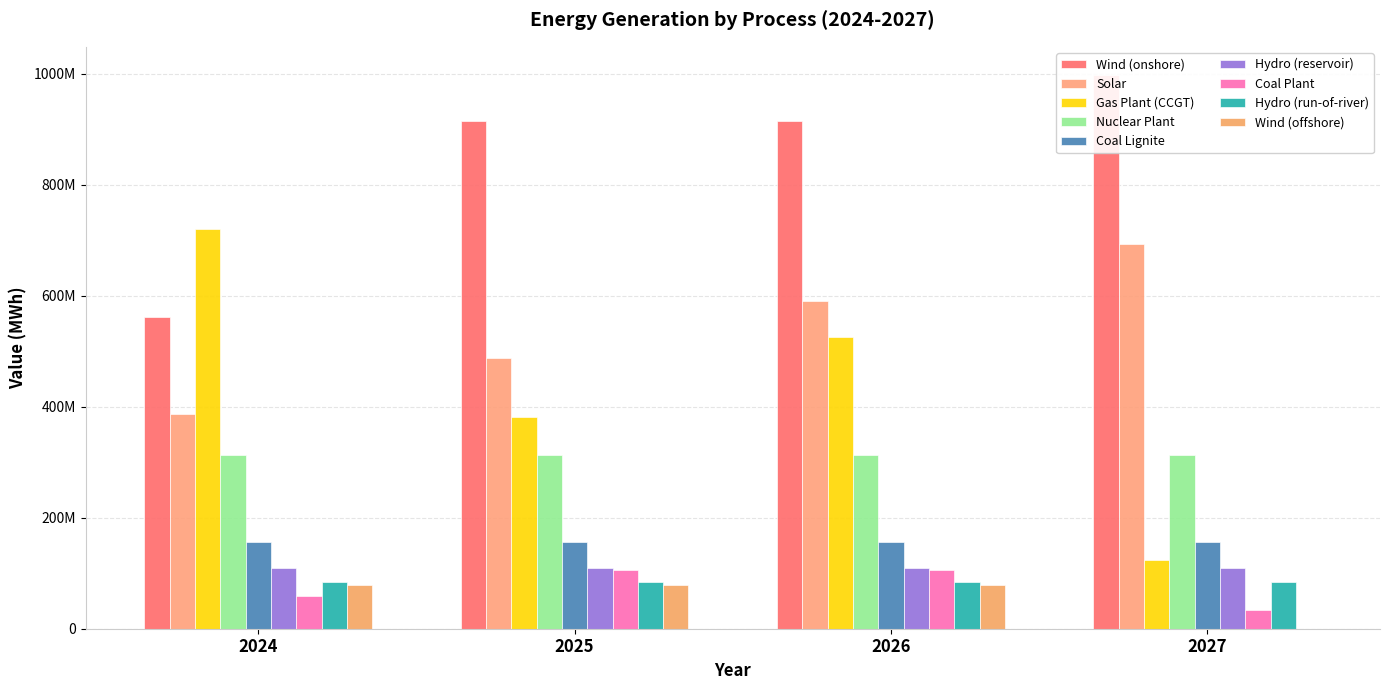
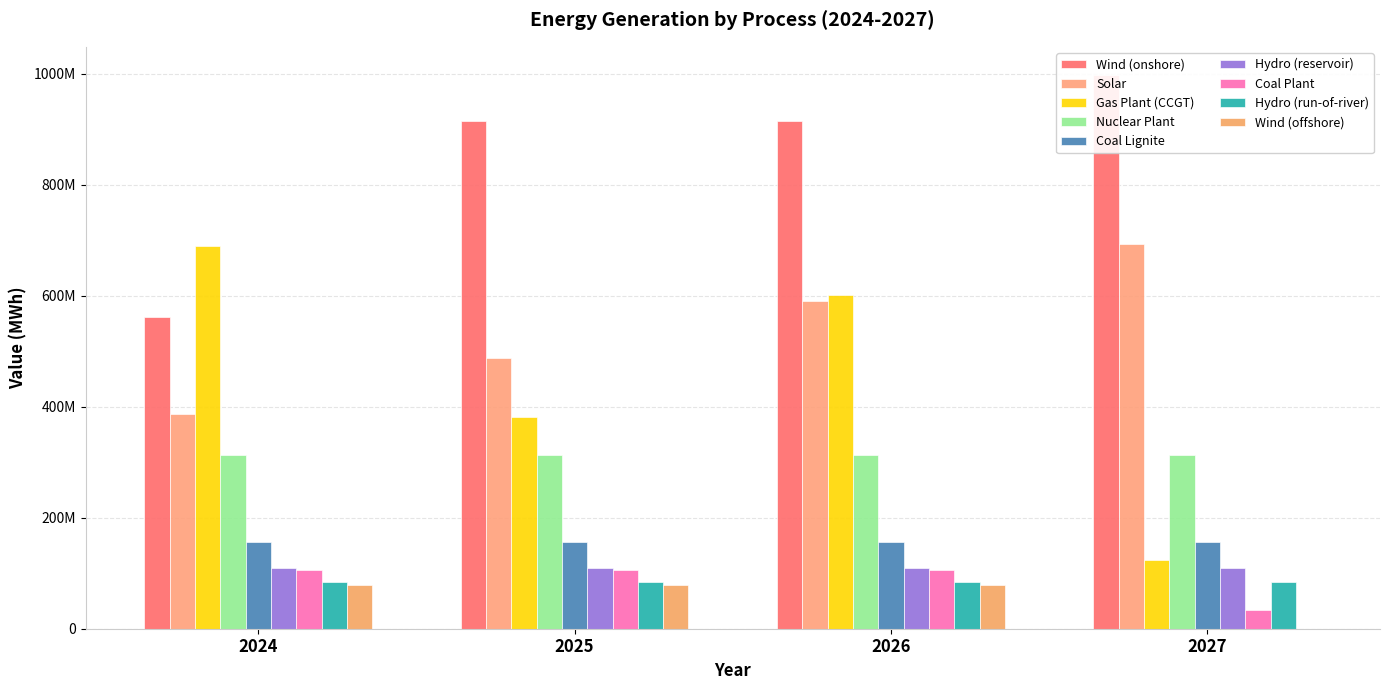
Gas Plant (CCGT), 2024: 720000000 -> 690000000
Coal Plant, 2024: 60000000 -> 110000000
Gas Plant (CCGT), 2026: 520000000 -> 600000000
